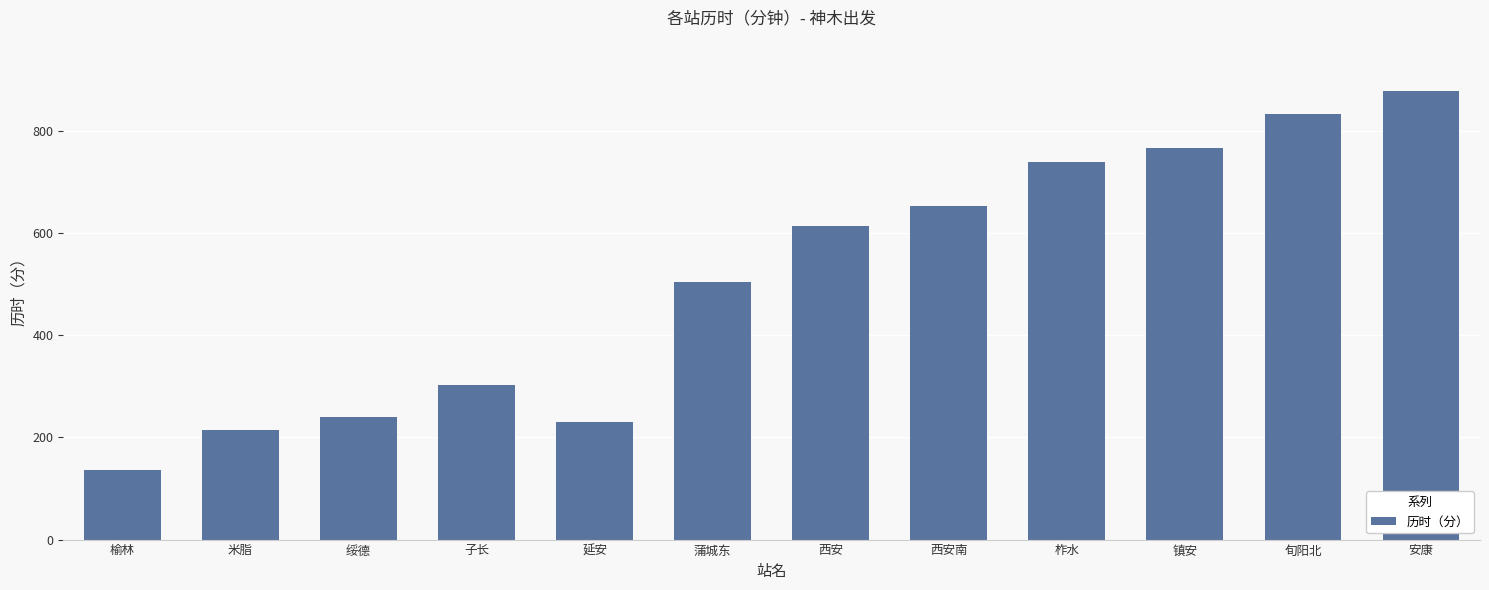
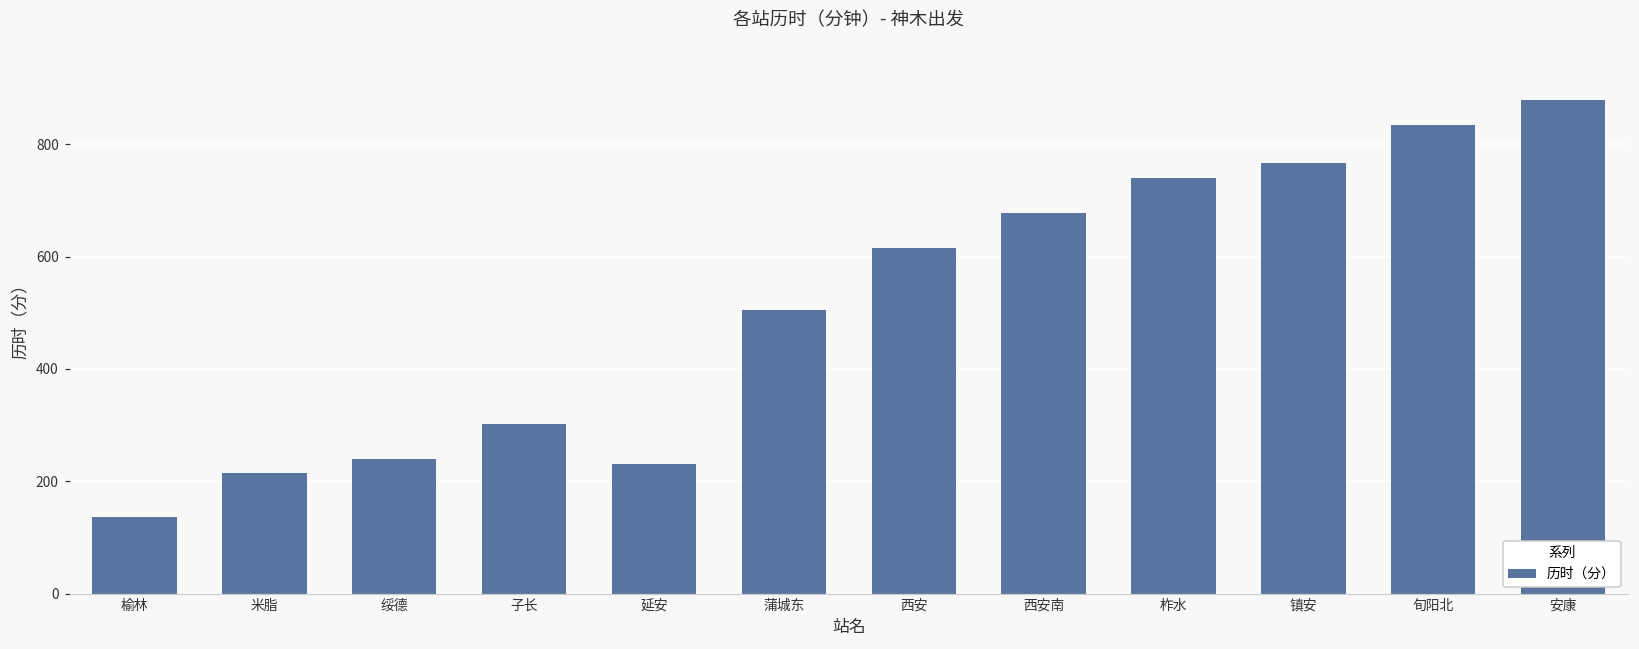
西安南: 650 -> 680
